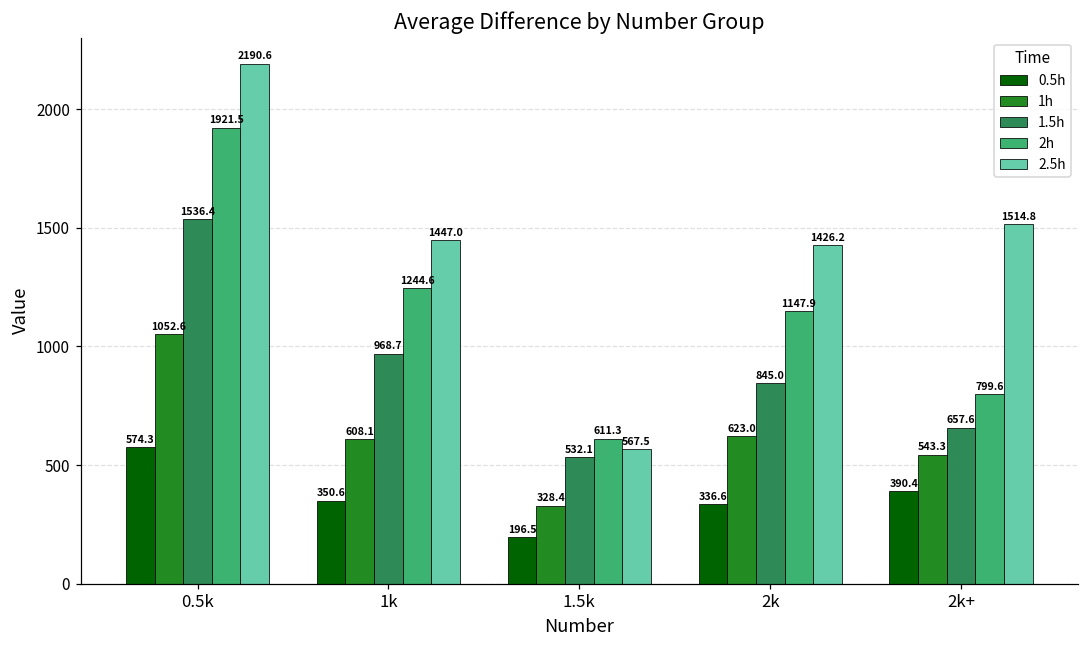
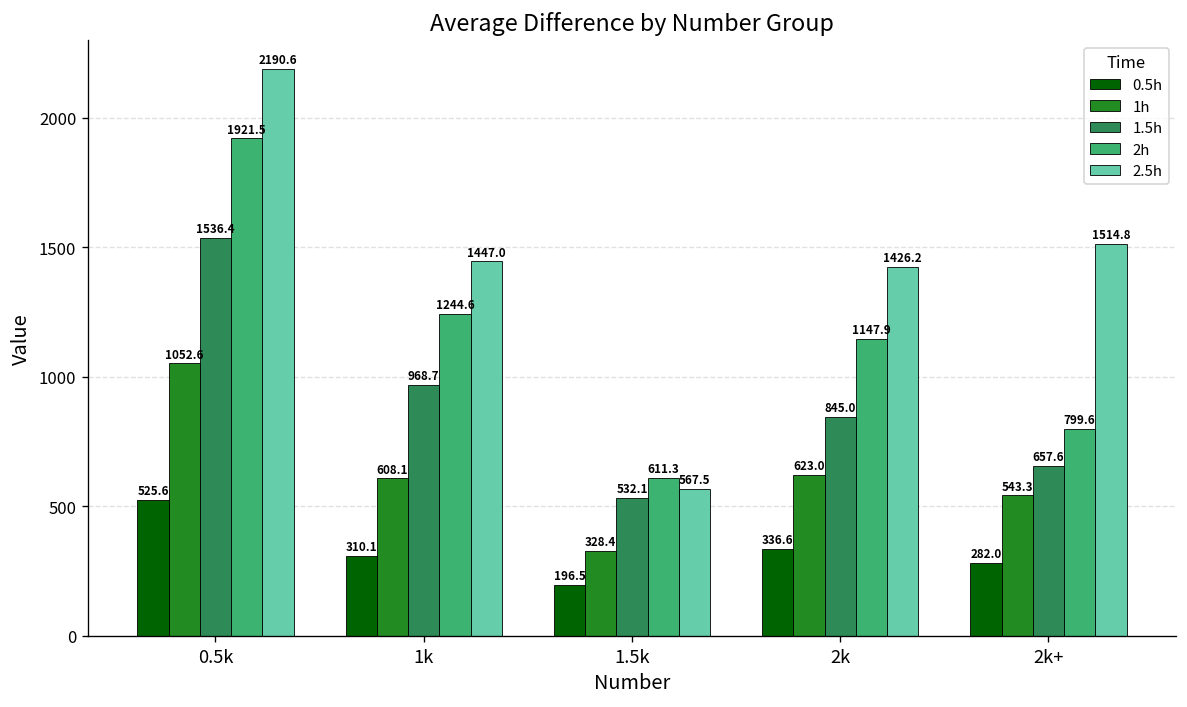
0.5h, 0.5k: 574.3 -> 525.6
0.5h, 1k: 350.6 -> 310.1
0.5h, 2k+: 390.4 -> 282.0
